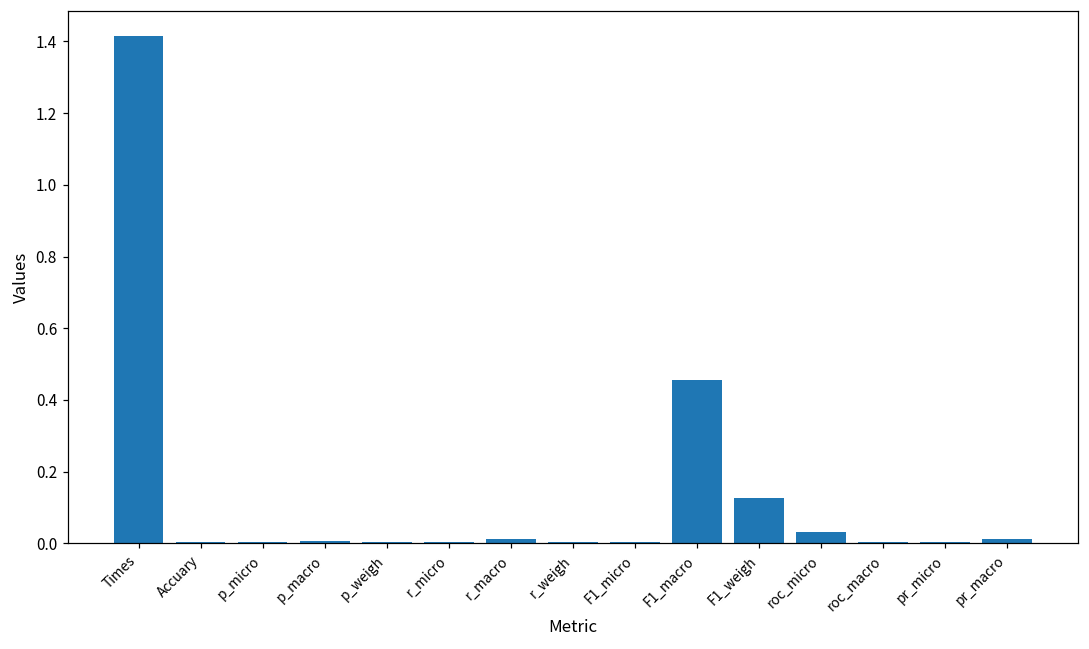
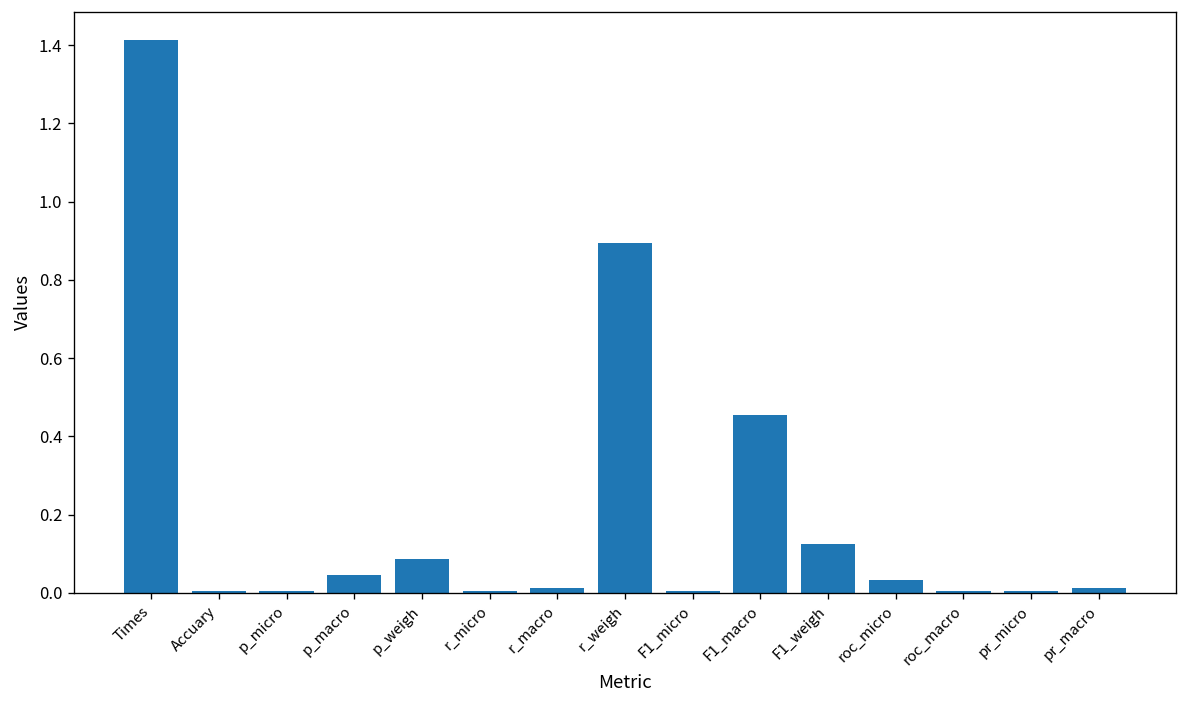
p_macro: 0.01 -> 0.05
p_weigh: 0.00 -> 0.09
r_weigh: 0.00 -> 0.89
